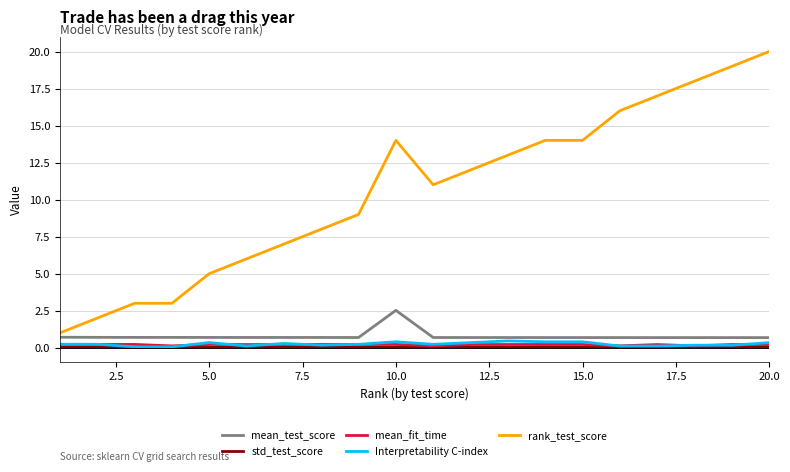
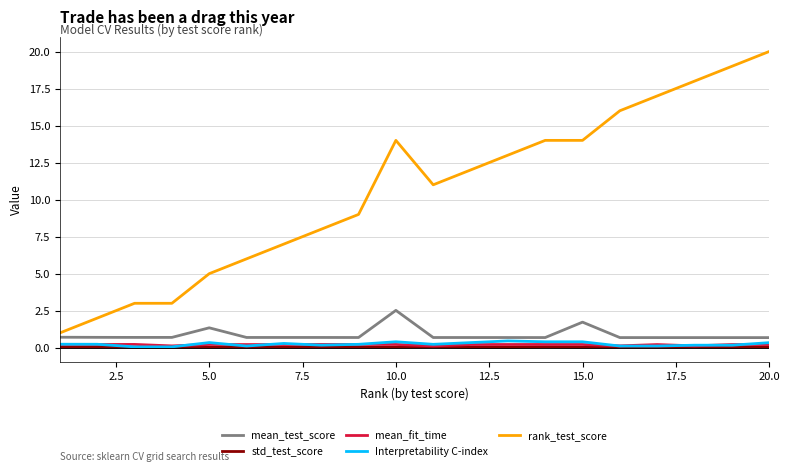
mean_test_score, 5.0: 0.7 -> 1.3
mean_test_score, 15.0: 0.7 -> 1.7
